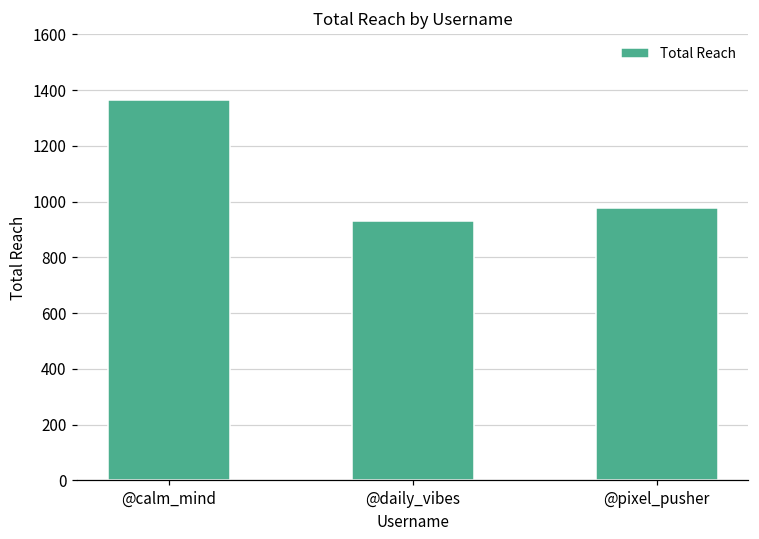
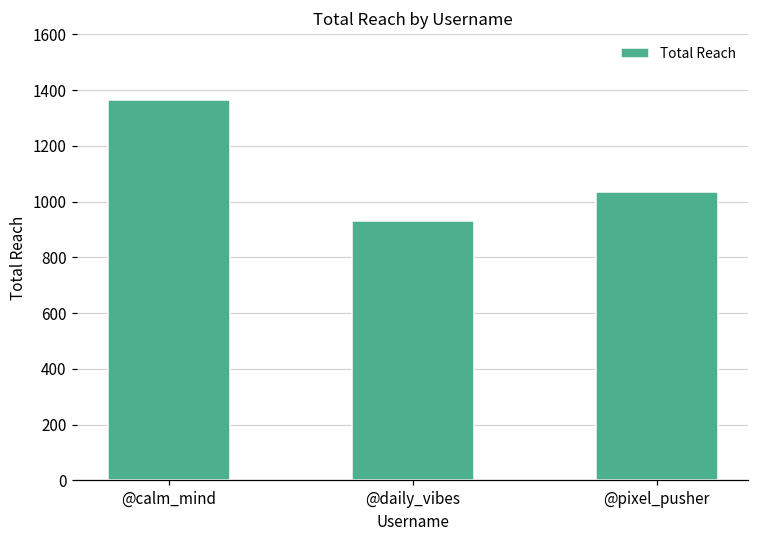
@pixel_pusher: 980 -> 1030
